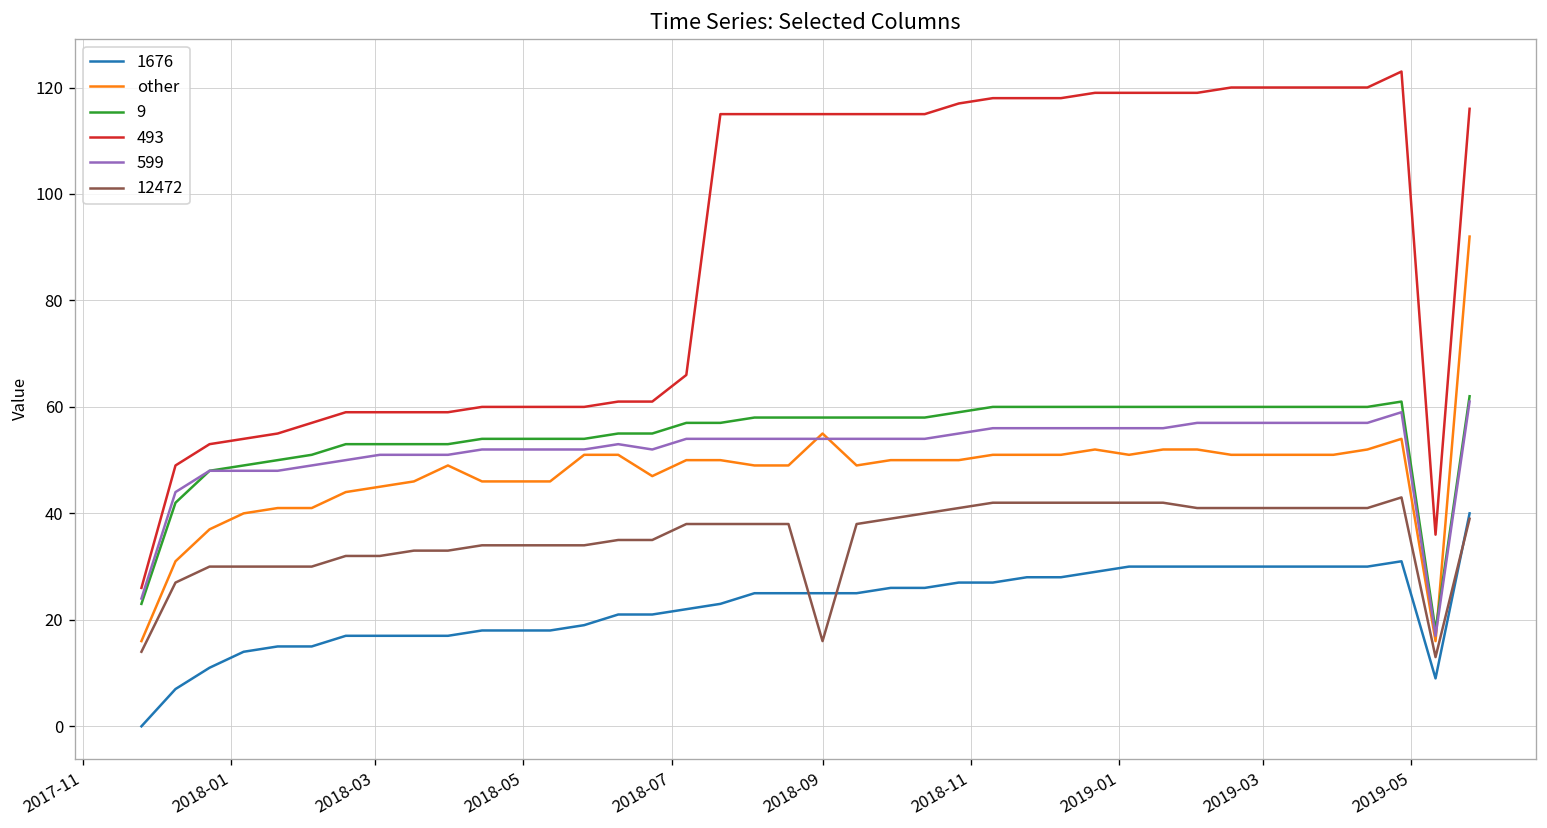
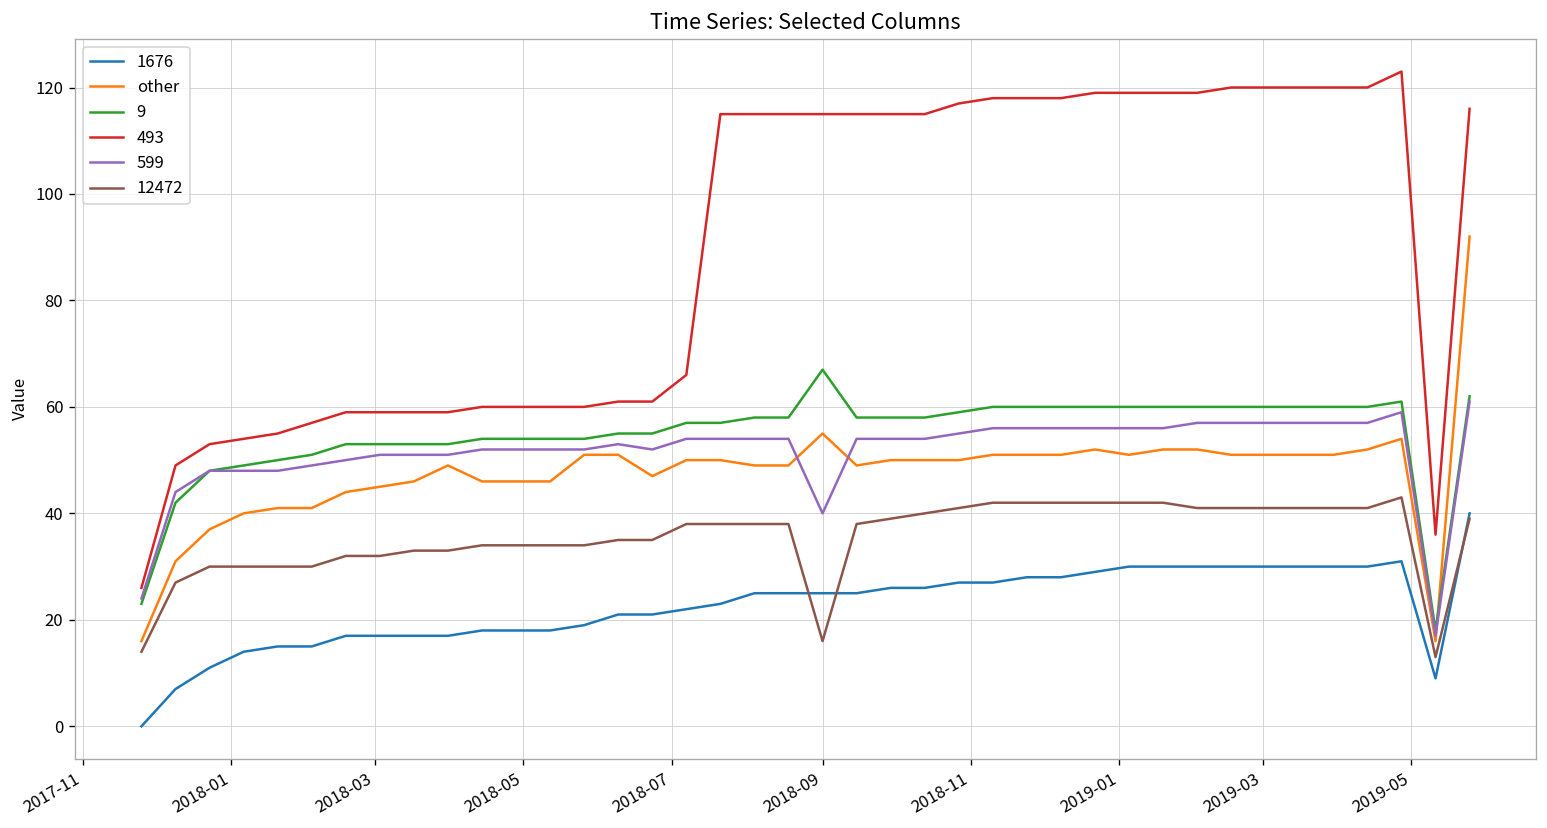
9, 2018-09: 58 -> 67
599, 2018-09: 54 -> 40
